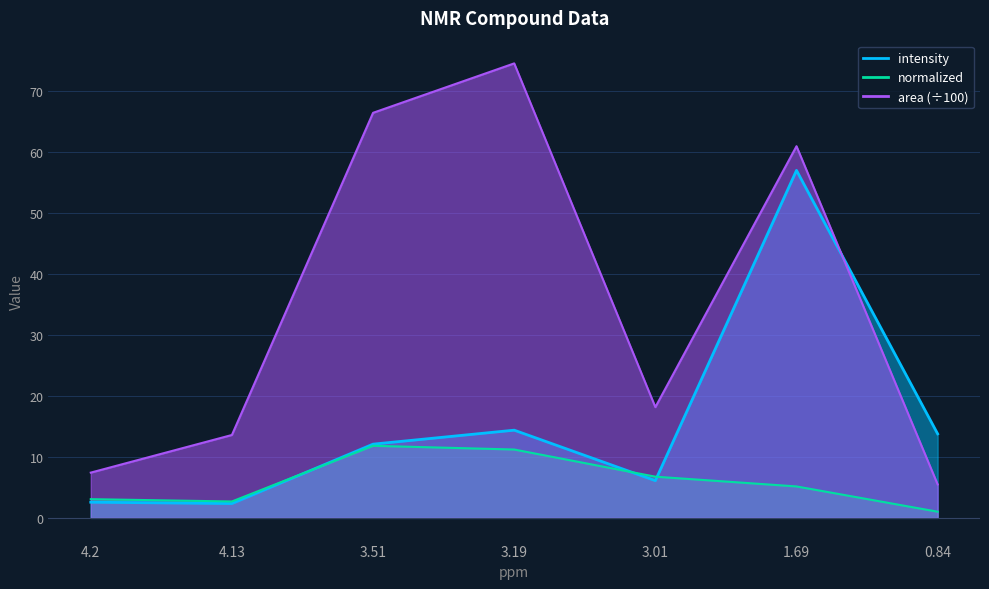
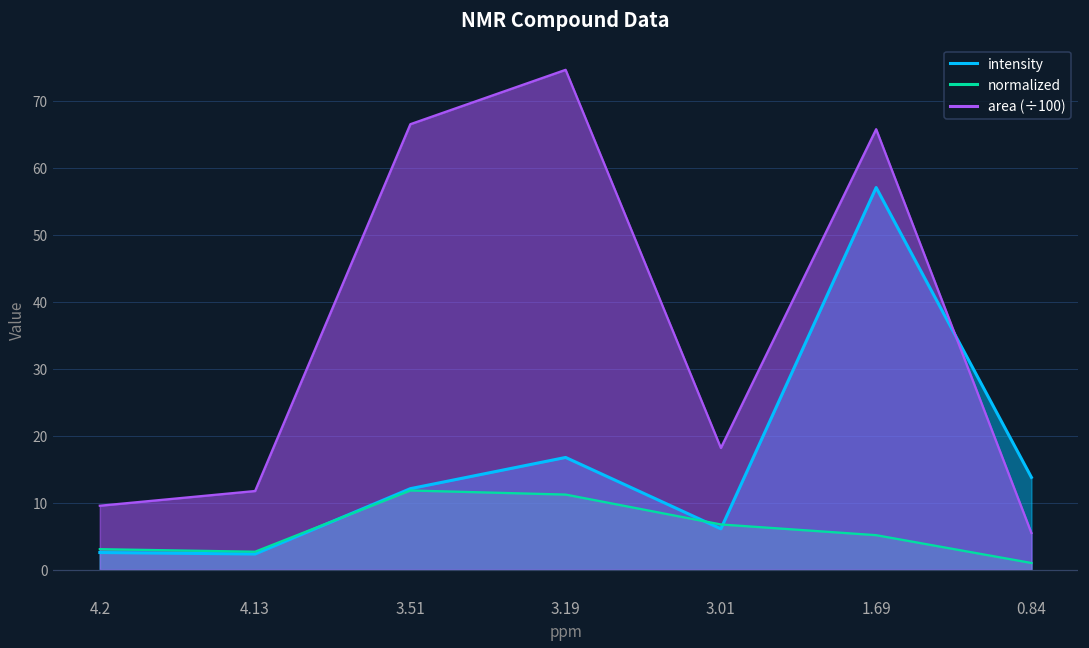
area (÷100), 4.2: 7 -> 10
area (÷100), 4.13: 14 -> 12
intensity, 3.19: 14 -> 17
area (÷100), 1.69: 61 -> 66
